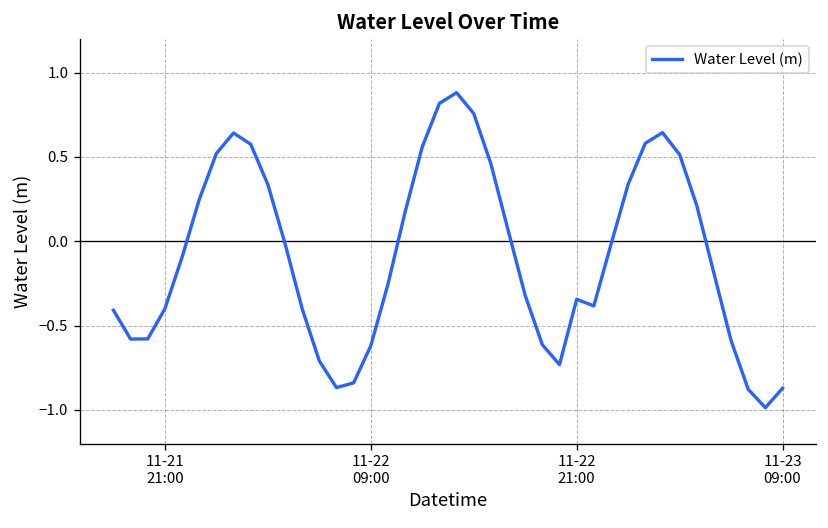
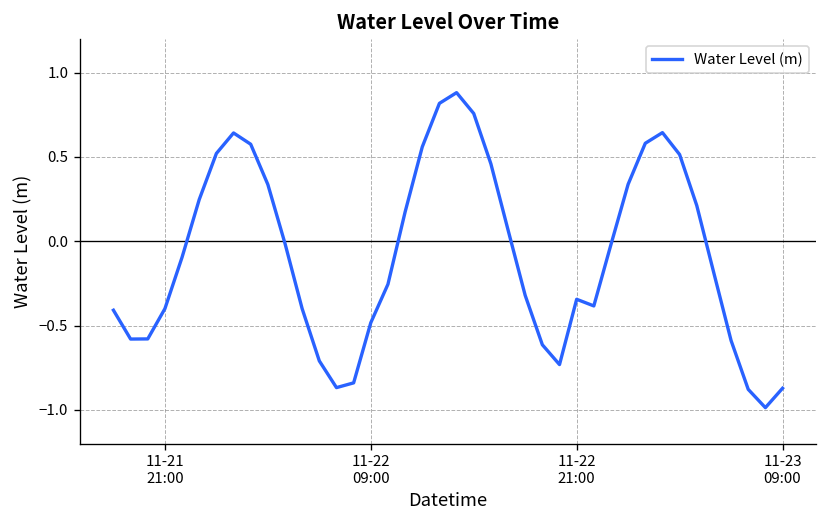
11-22 09:00: -0.62 -> -0.48
